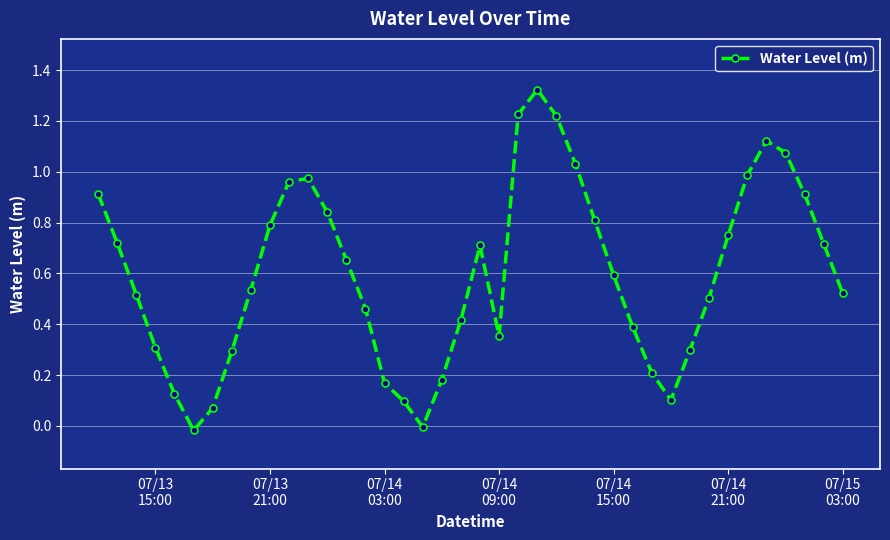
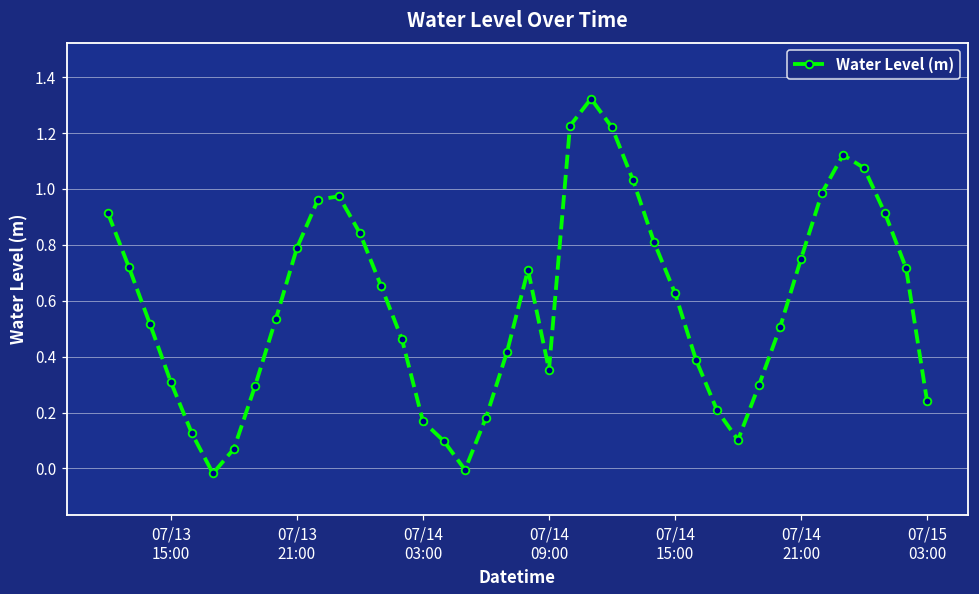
07/14 15:00: 0.59 -> 0.63
07/15 03:00: 0.52 -> 0.24
